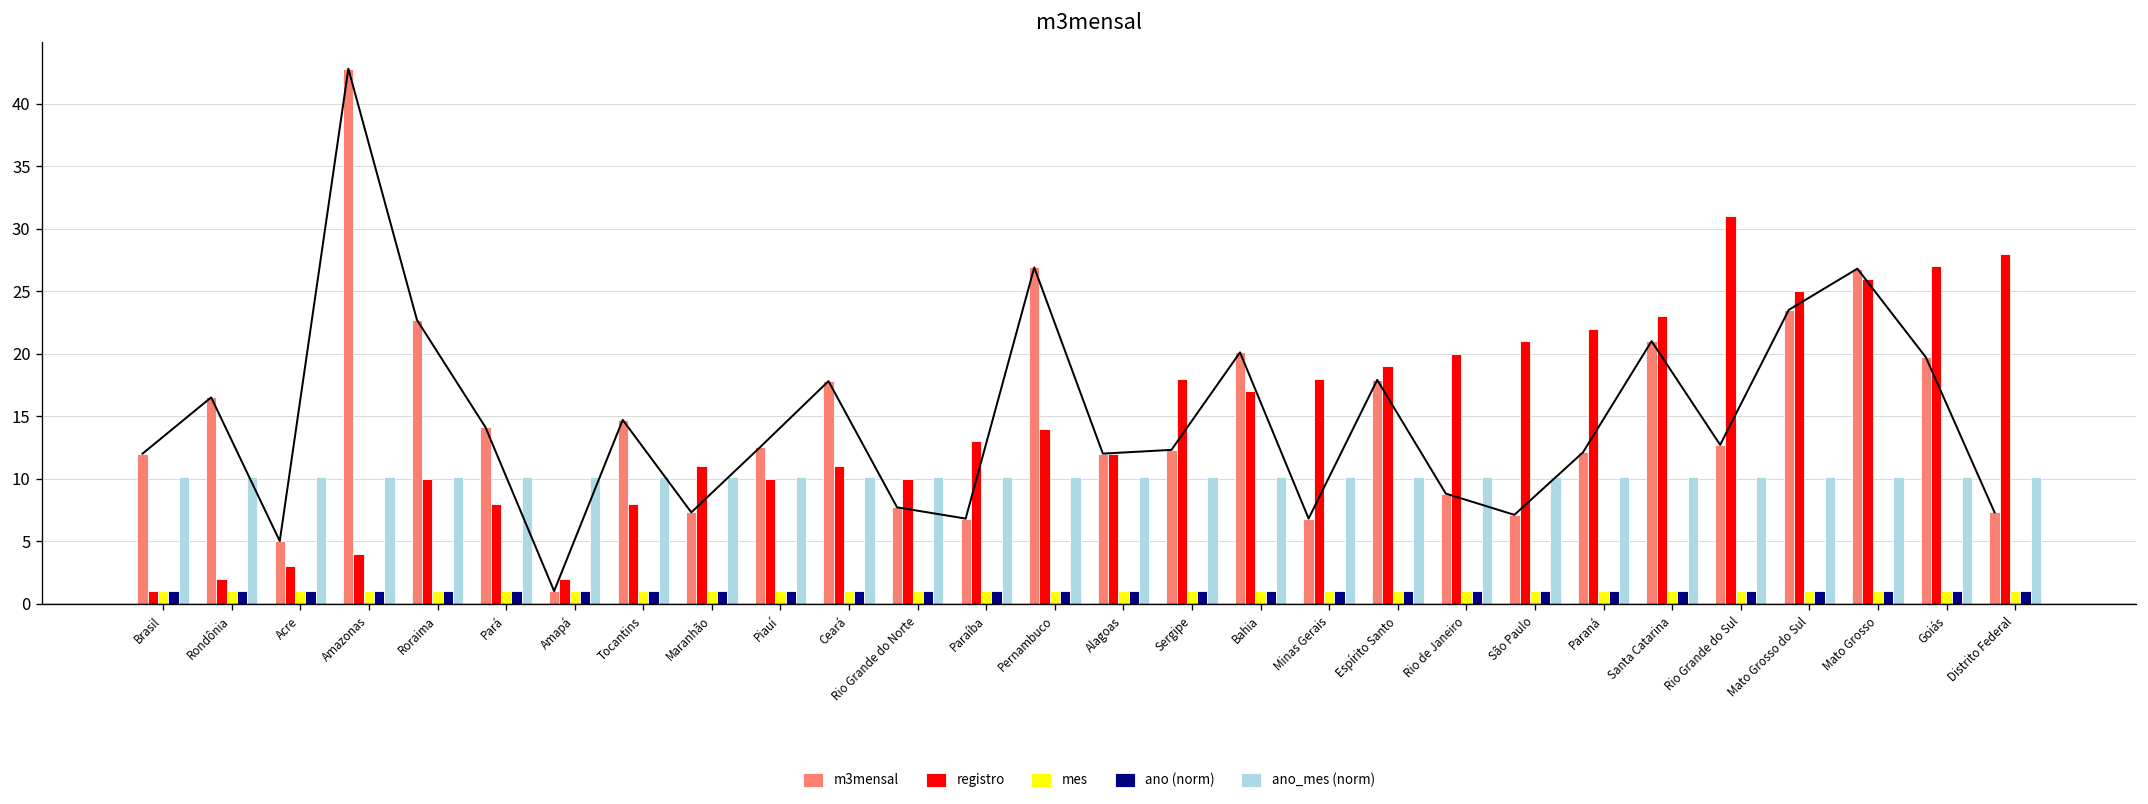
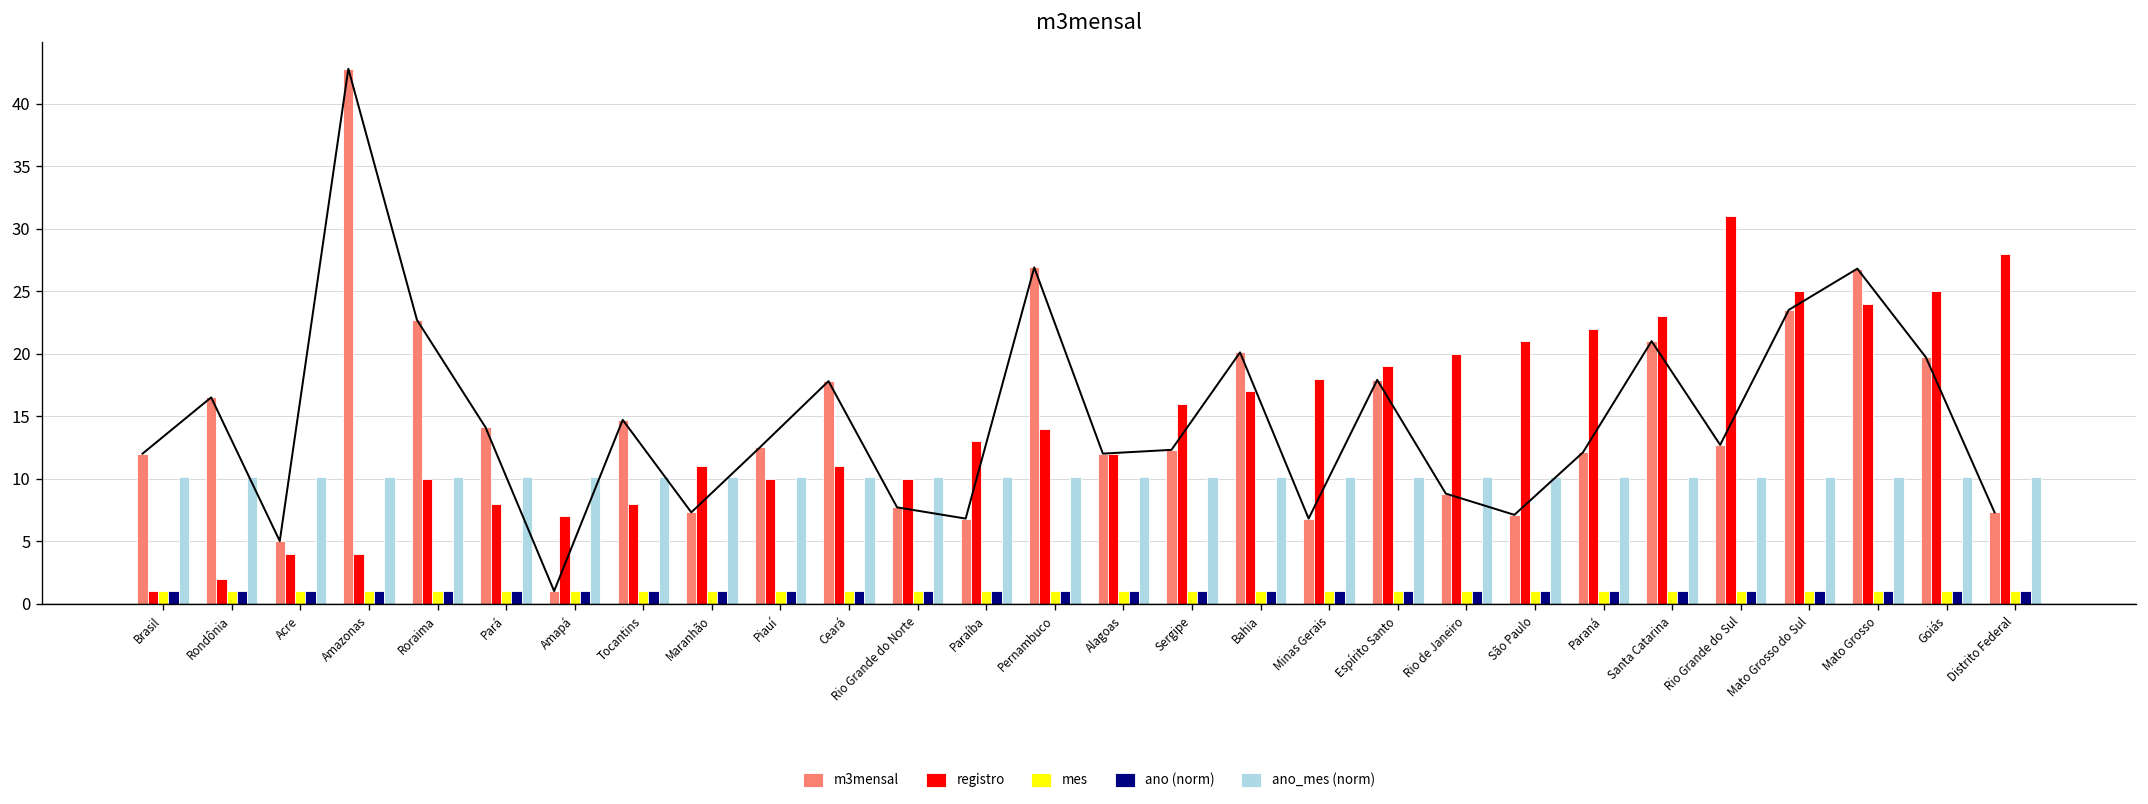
registro, Acre: 3 -> 4
registro, Amapá: 2 -> 7
registro, Sergipe: 18 -> 16
registro, Mato Grosso: 26 -> 24
registro, Goiás: 27 -> 25
